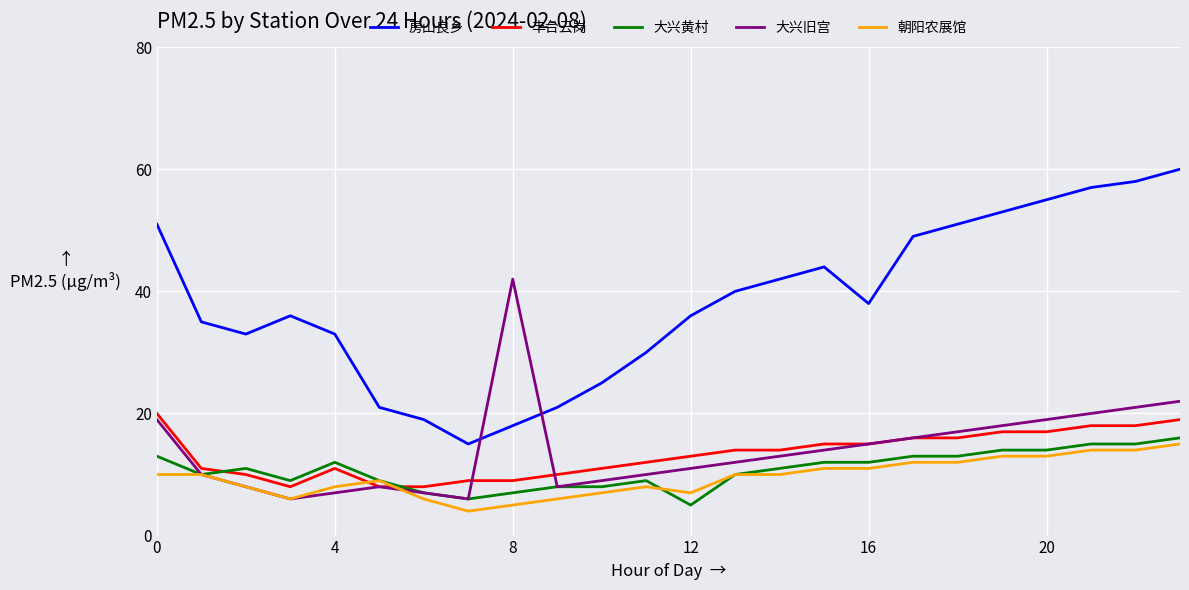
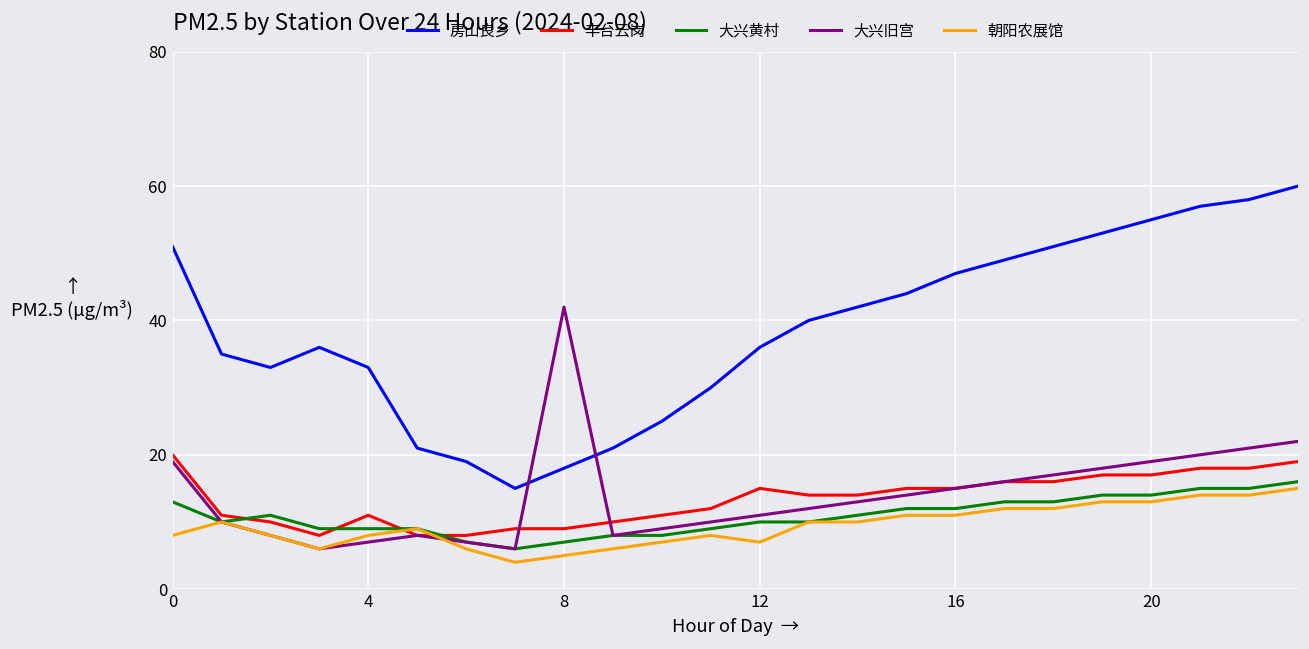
朝阳农展馆, 0: 10 -> 8
大兴黄村, 4: 12 -> 9
丰台云岗, 12: 13 -> 15
大兴黄村, 12: 5 -> 10
房山良乡, 16: 38 -> 47
